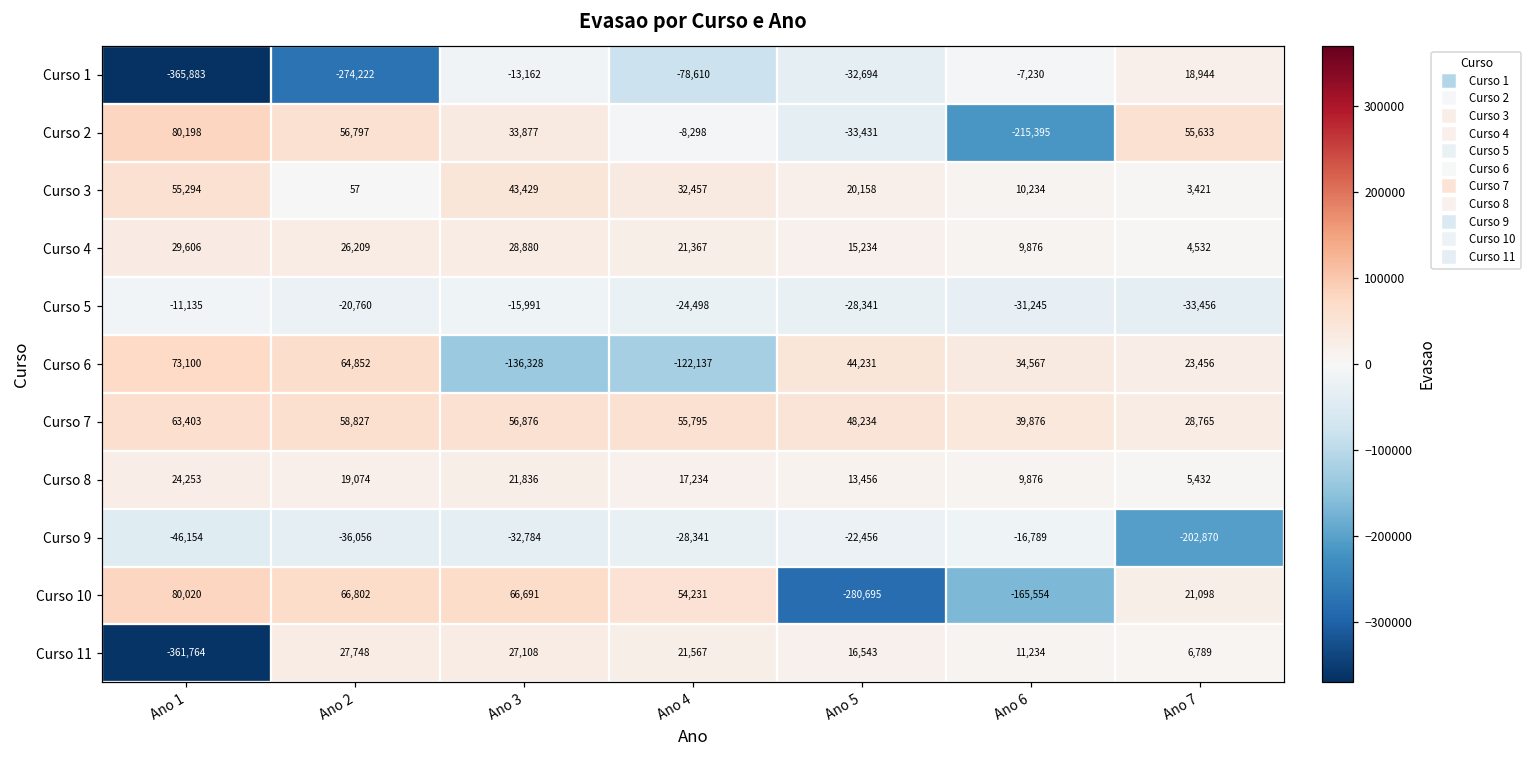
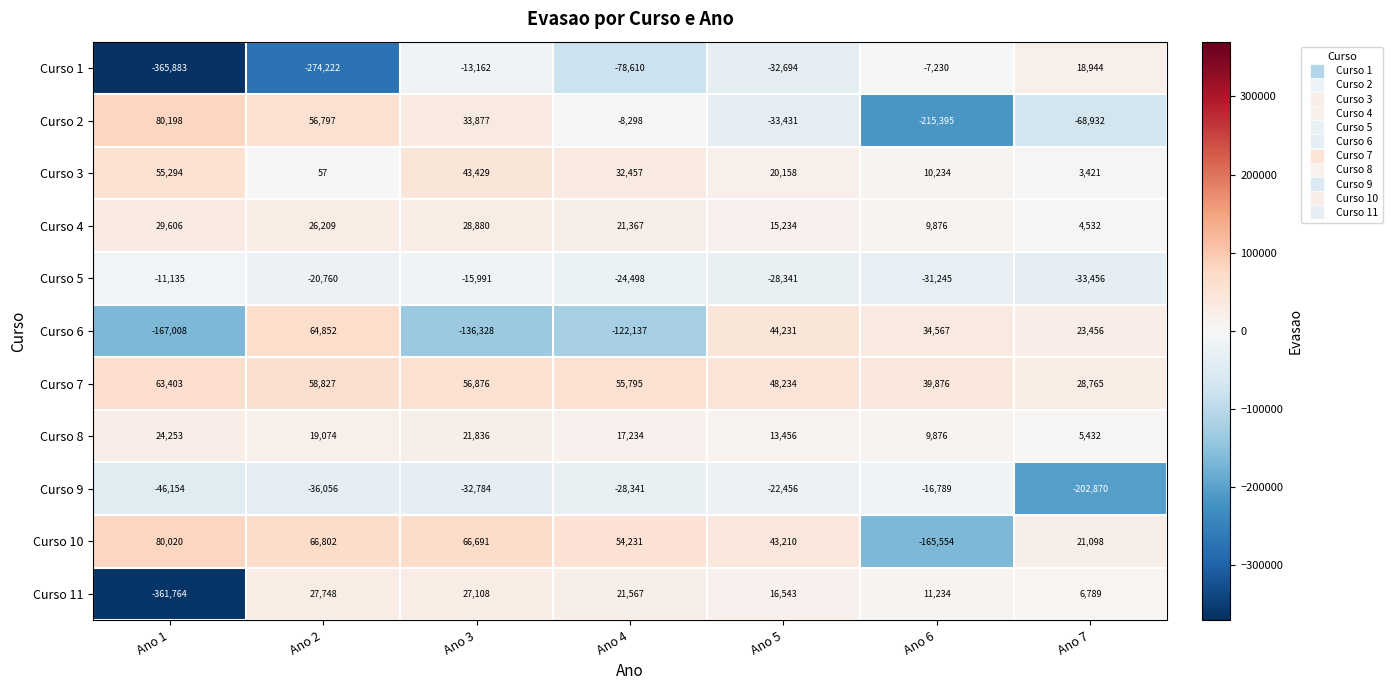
Curso 2, Ano 7: 55,633 -> -68,932
Curso 6, Ano 1: 73,100 -> -167,008
Curso 10, Ano 5: -280,695 -> 43,210
